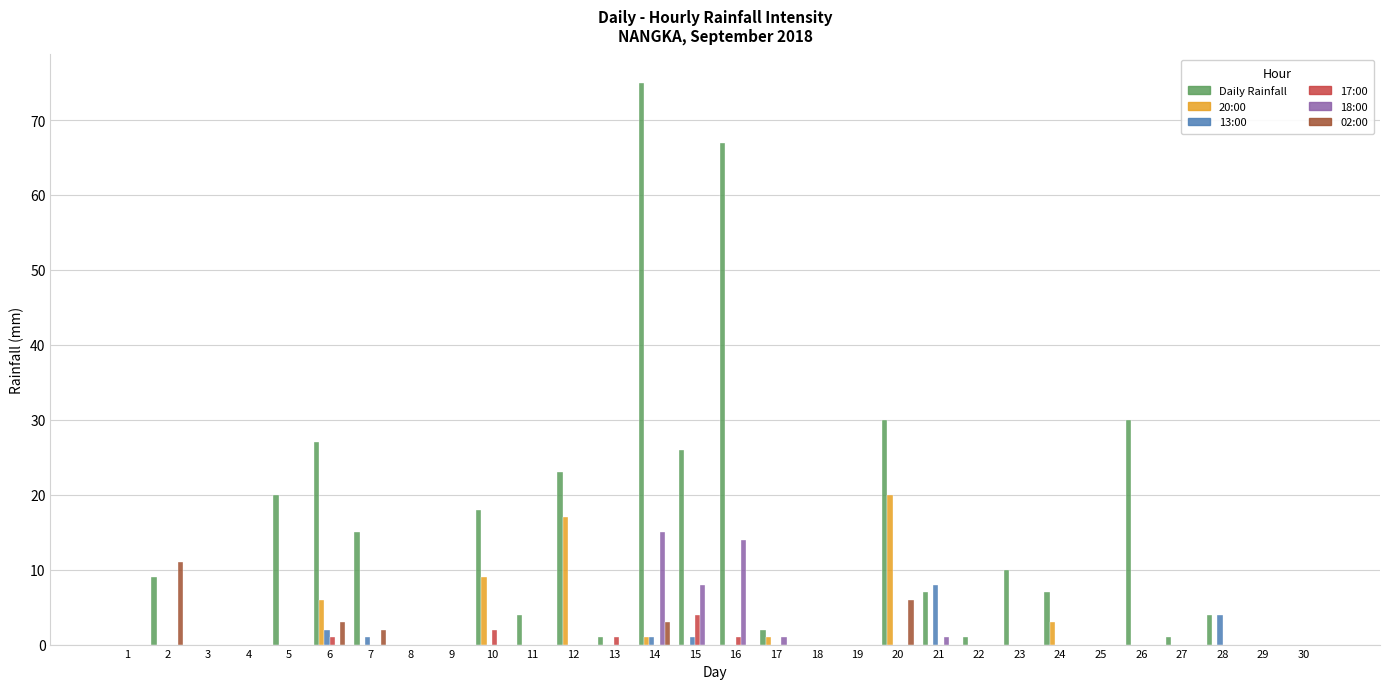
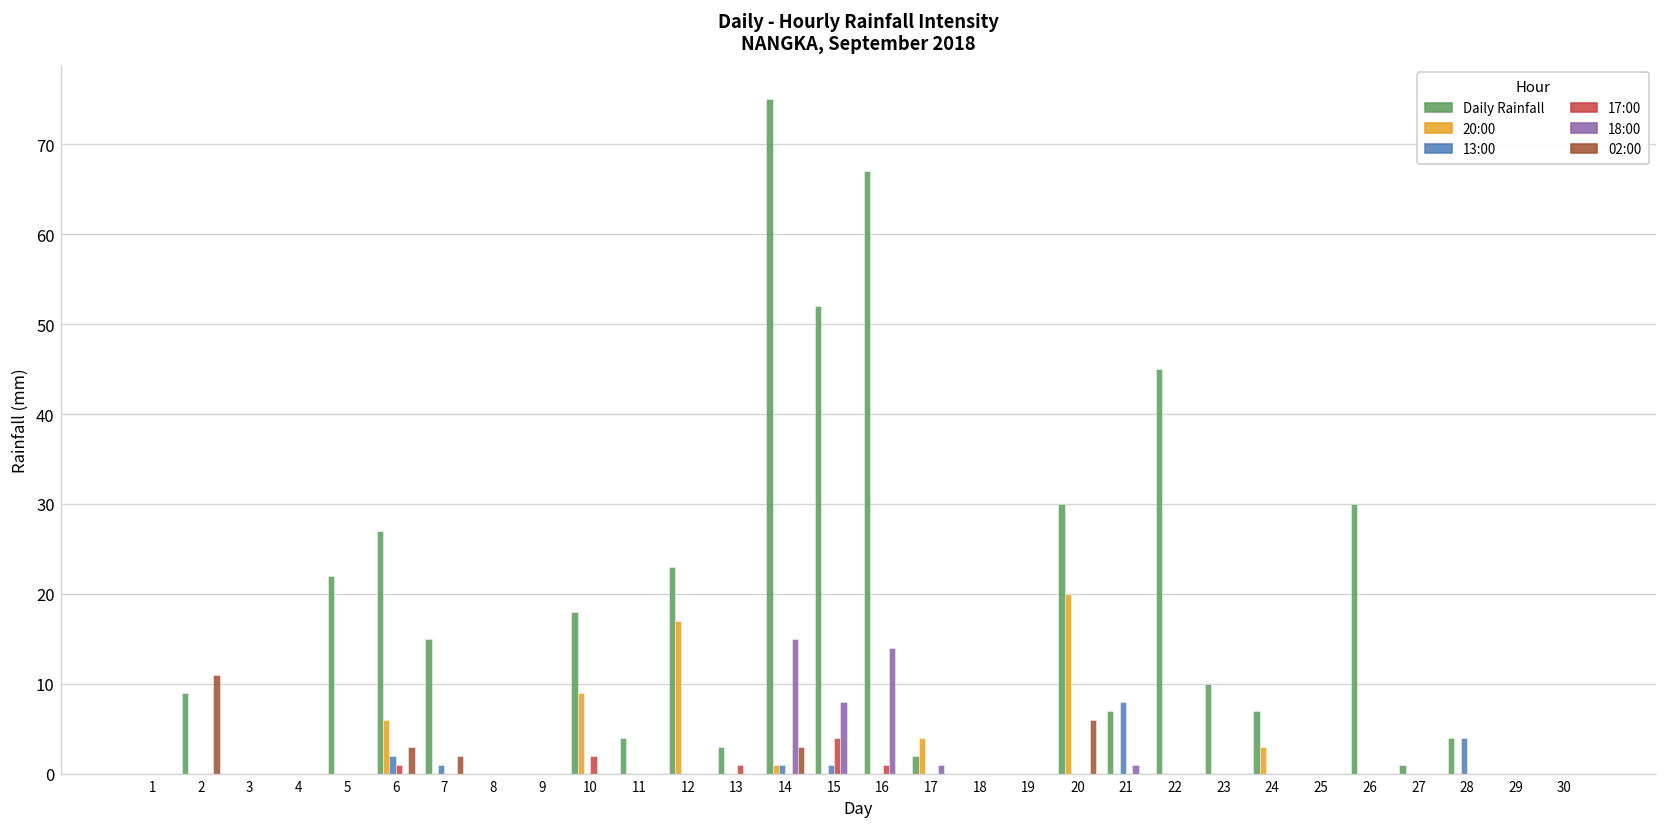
Daily Rainfall, 5: 20 -> 22
Daily Rainfall, 13: 1 -> 3
Daily Rainfall, 15: 26 -> 52
20:00, 17: 1 -> 4
Daily Rainfall, 22: 1 -> 45
